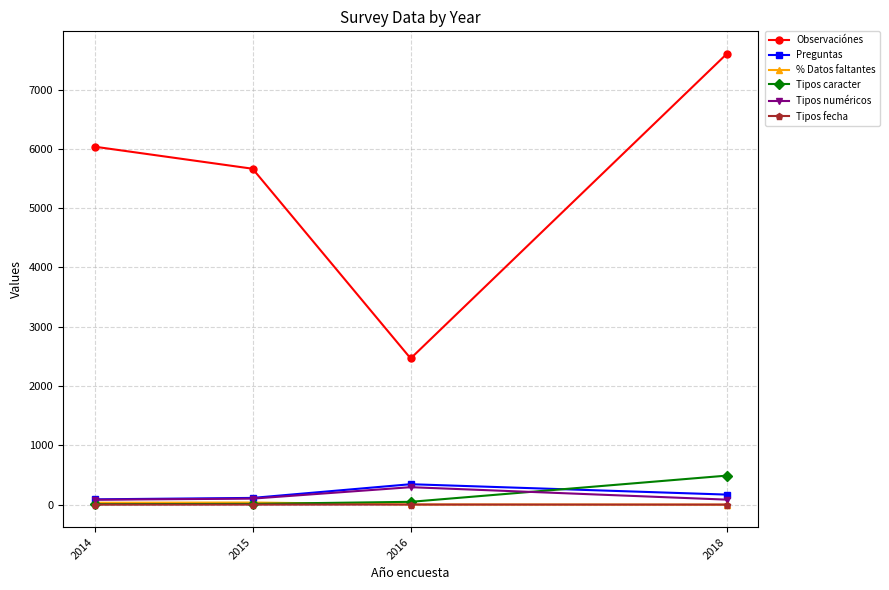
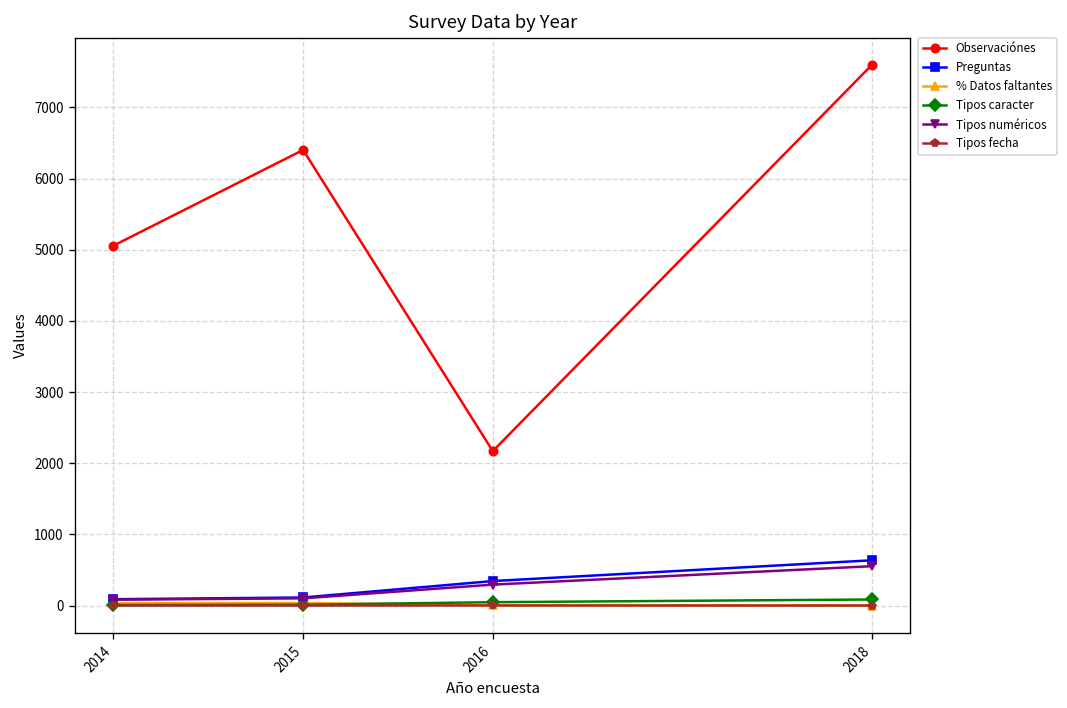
Observaciónes, 2014: 6000 -> 5100
Observaciónes, 2015: 5700 -> 6400
Observaciónes, 2016: 2500 -> 2200
Preguntas, 2018: 200 -> 600
Tipos caracter, 2018: 500 -> 100
Tipos numéricos, 2018: 100 -> 600
